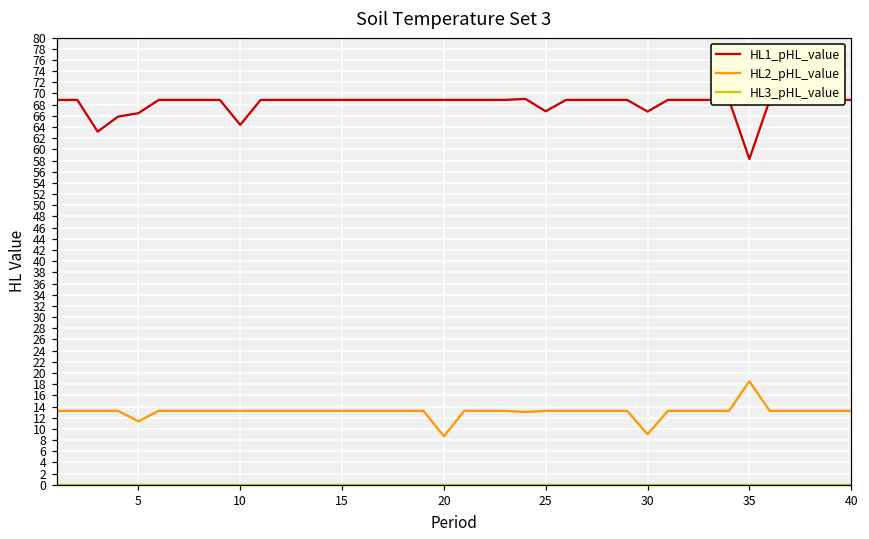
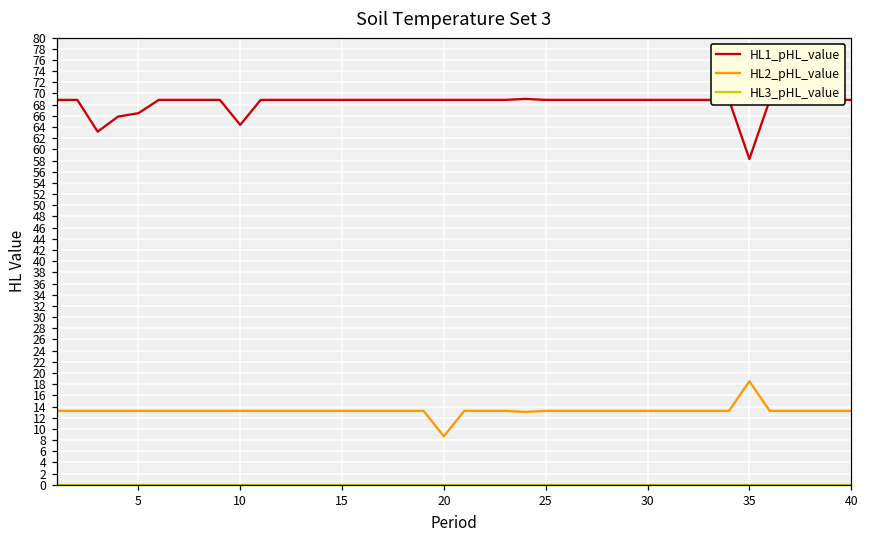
HL2_pHL_value, 5: 11 -> 13
HL1_pHL_value, 25: 67 -> 69
HL1_pHL_value, 30: 67 -> 69
HL2_pHL_value, 30: 9 -> 13
